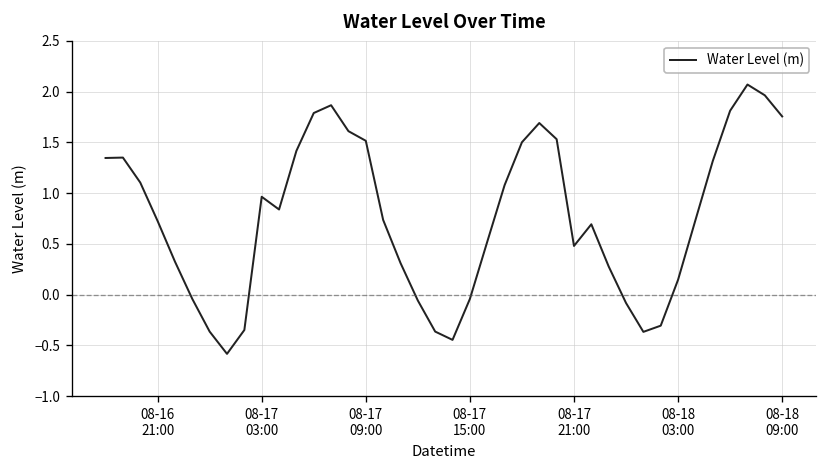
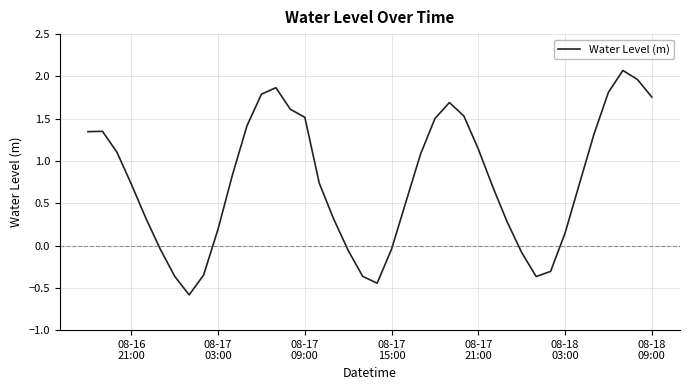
08-17 03:00: 1.0 -> 0.2
08-17 21:00: 0.5 -> 1.1
